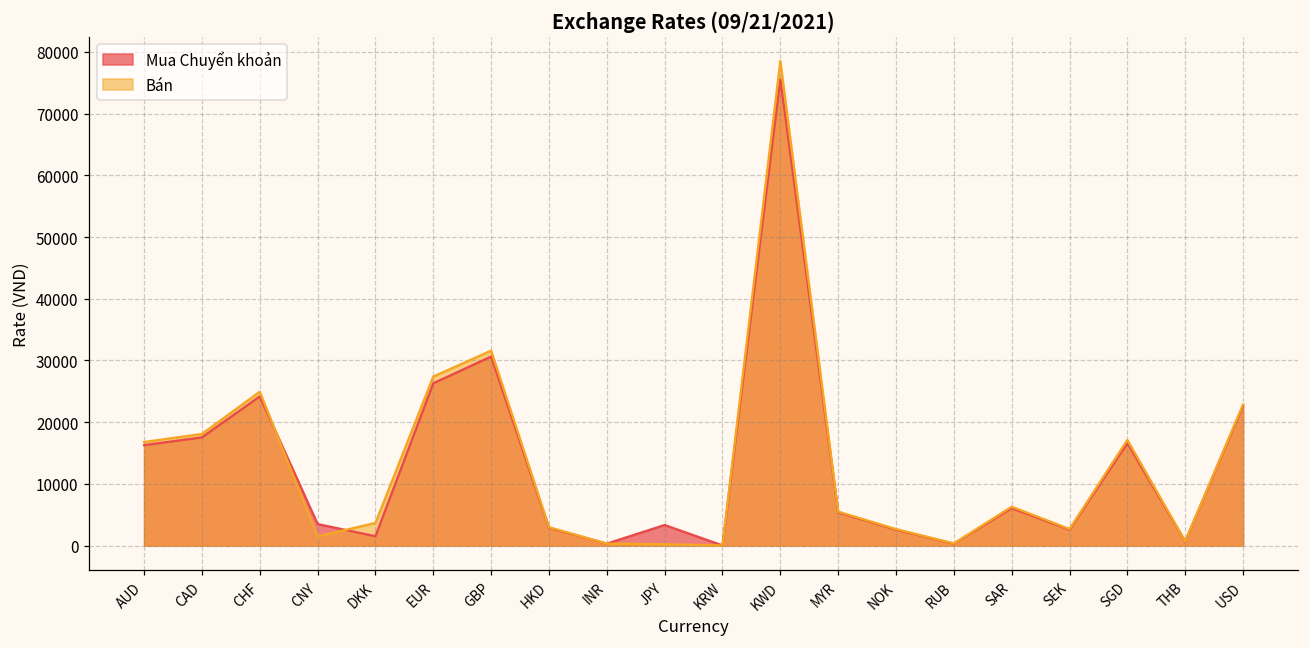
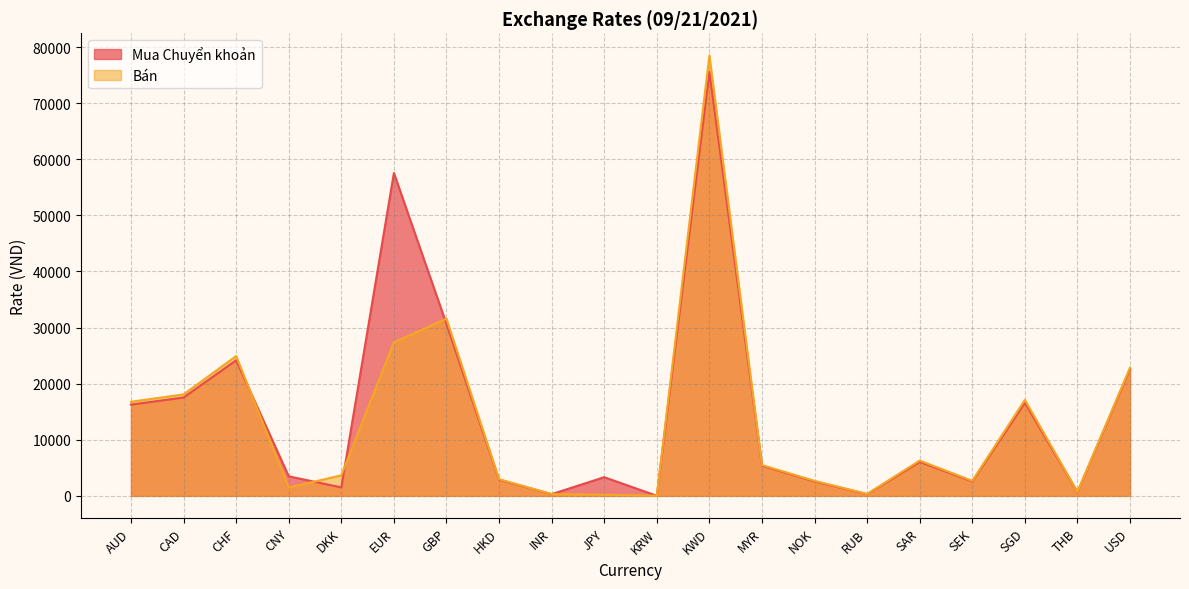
Mua Chuyển khoản, EUR: 26000 -> 58000
